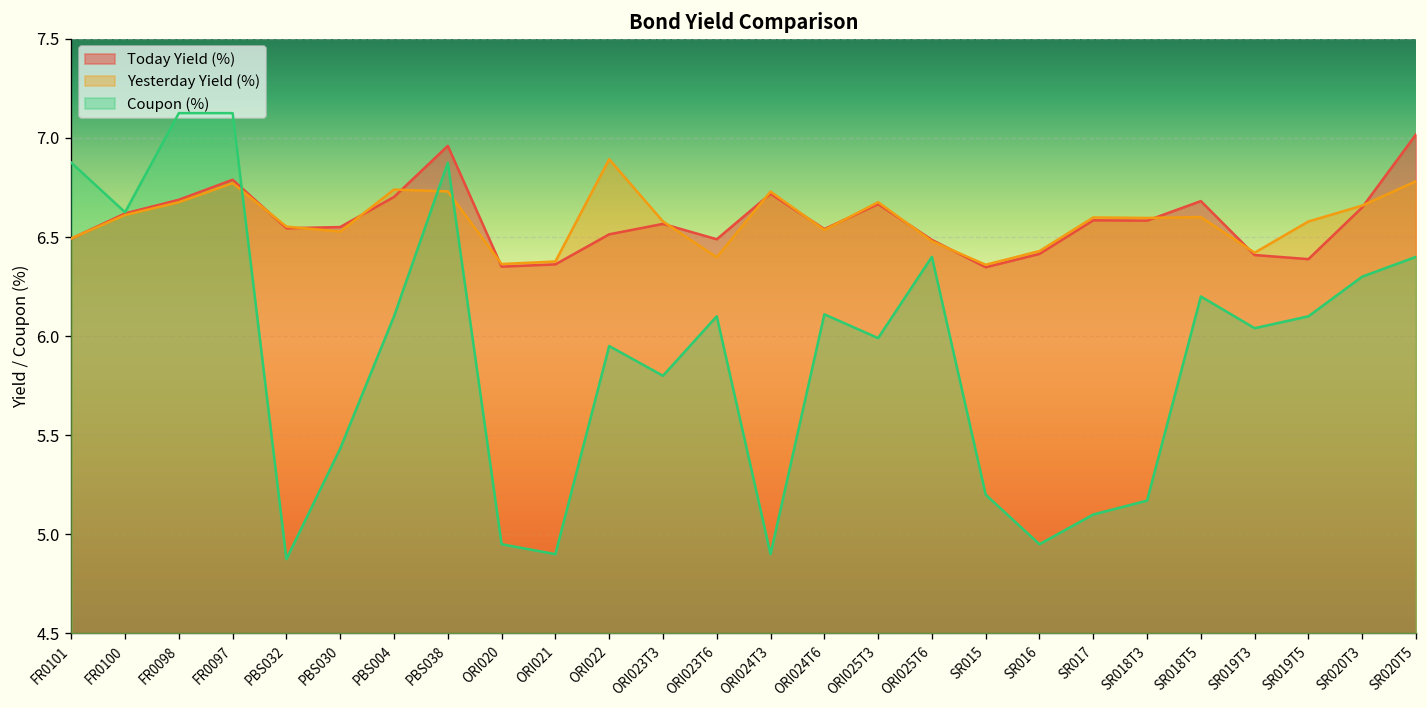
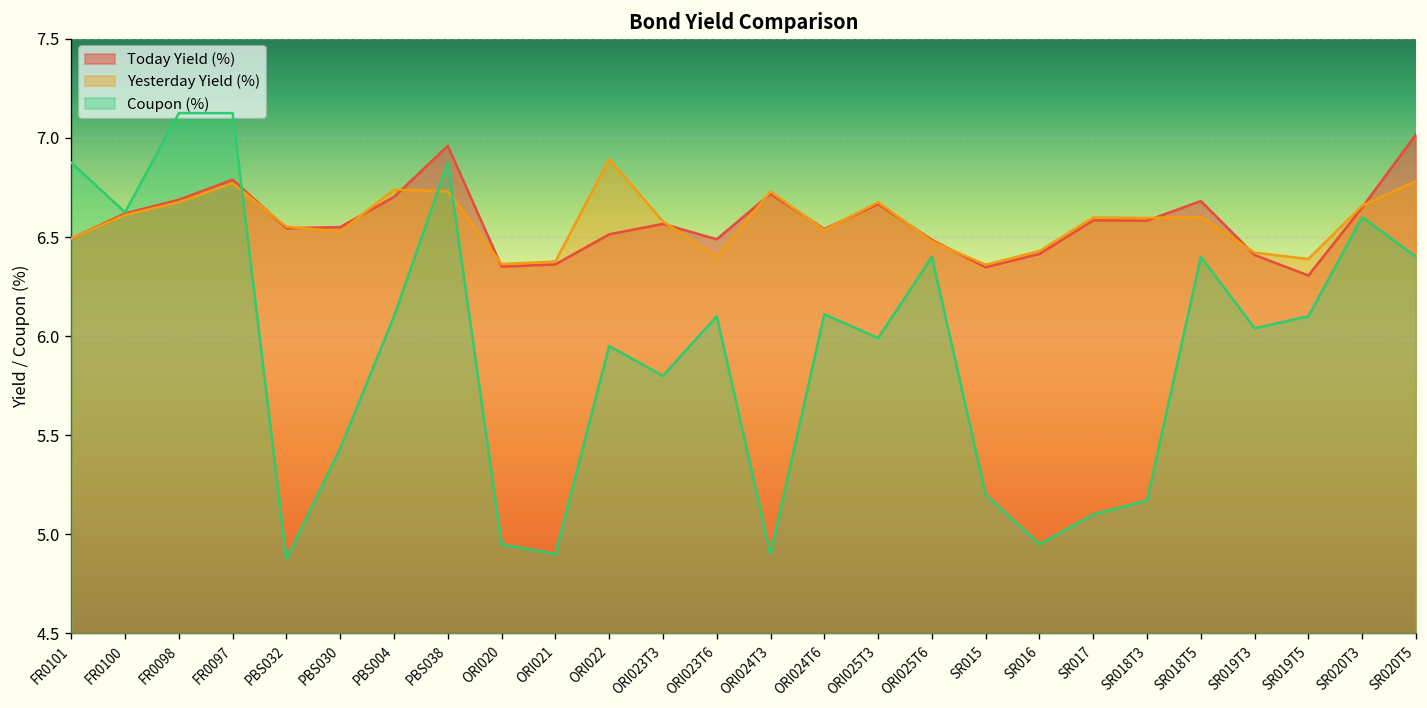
Coupon (%), SR018T5: 6.2 -> 6.4
Today Yield (%), SR019T5: 6.39 -> 6.31
Yesterday Yield (%), SR019T5: 6.58 -> 6.39
Coupon (%), SR020T3: 6.3 -> 6.6
